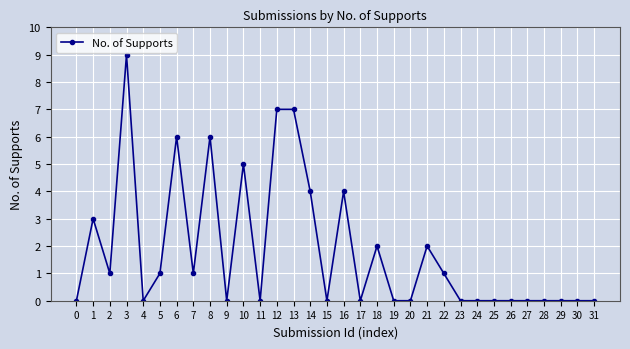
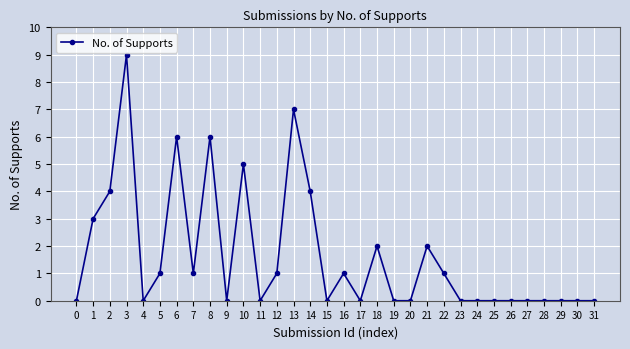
2: 1 -> 4
12: 7 -> 1
16: 4 -> 1
